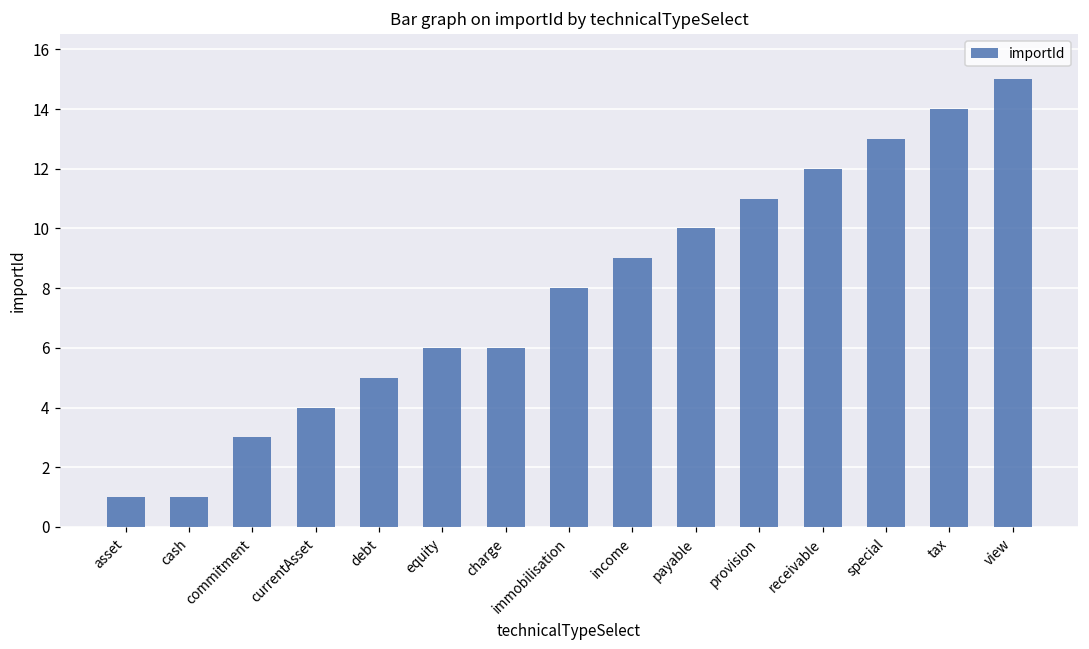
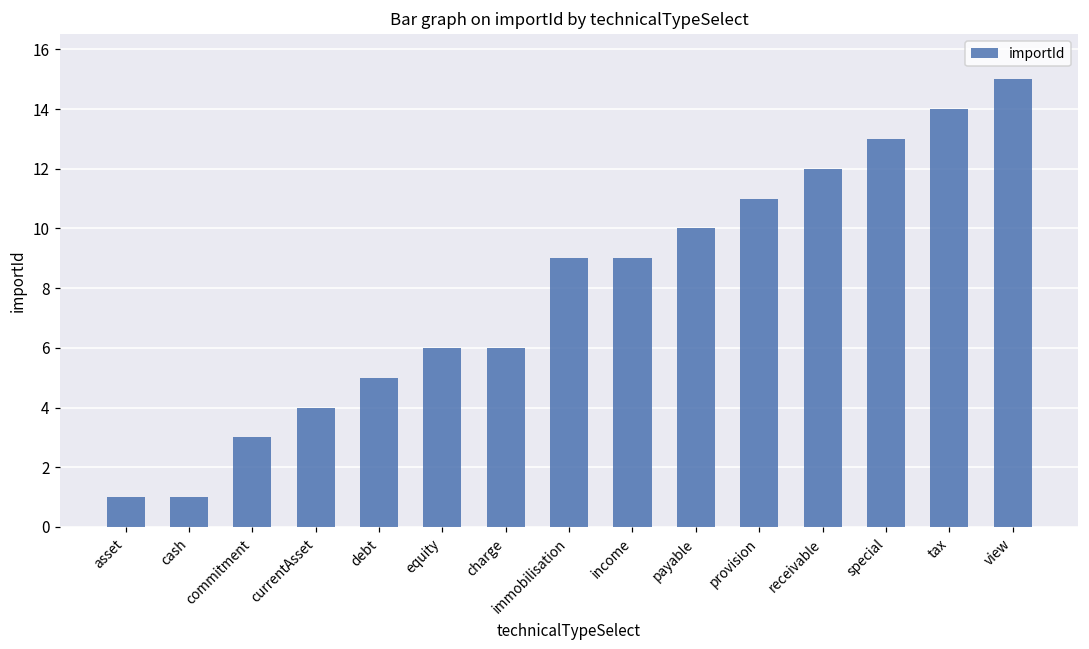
immobilisation: 8 -> 9
